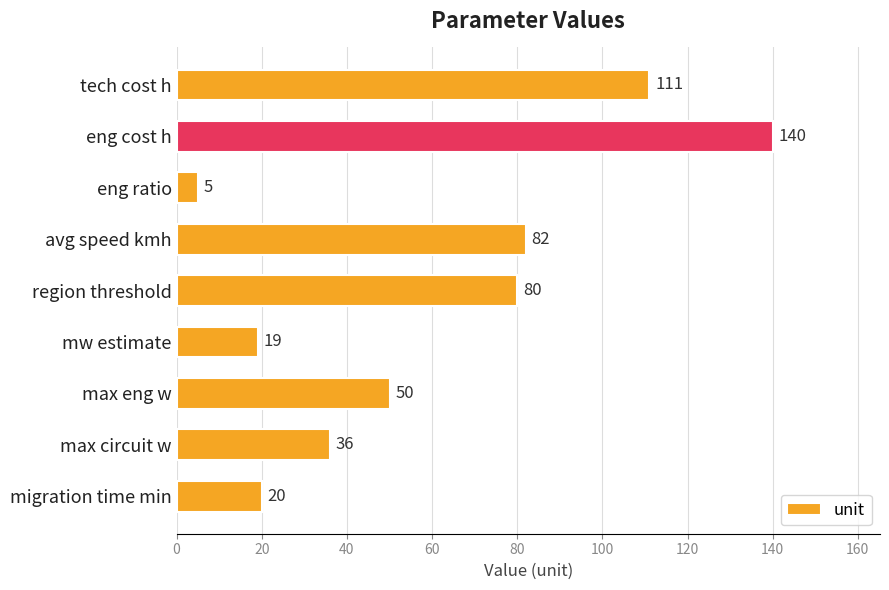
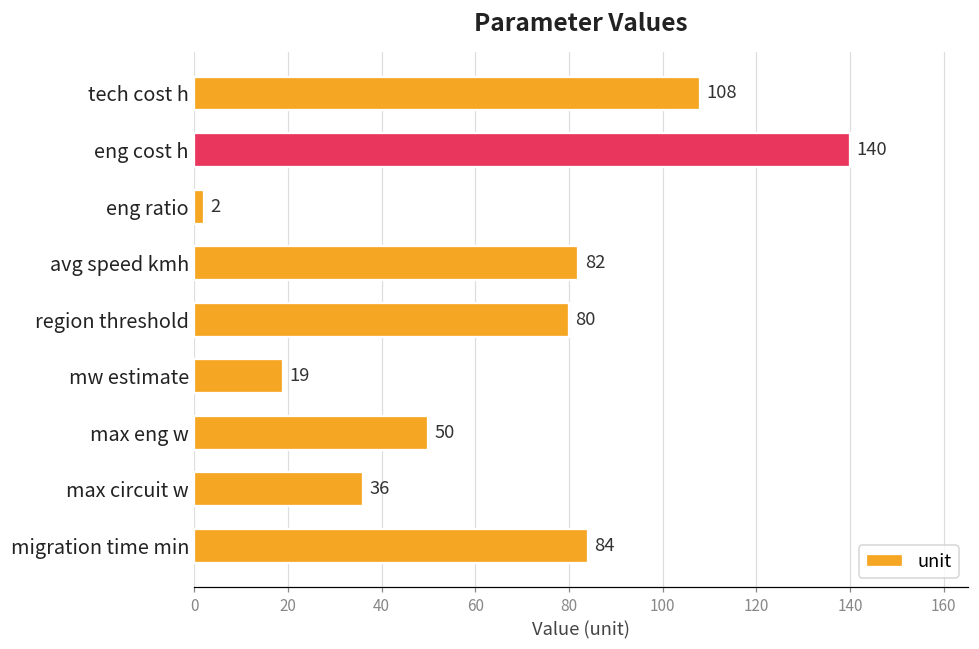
tech cost h: 111 -> 108
eng ratio: 5 -> 2
migration time min: 20 -> 84
